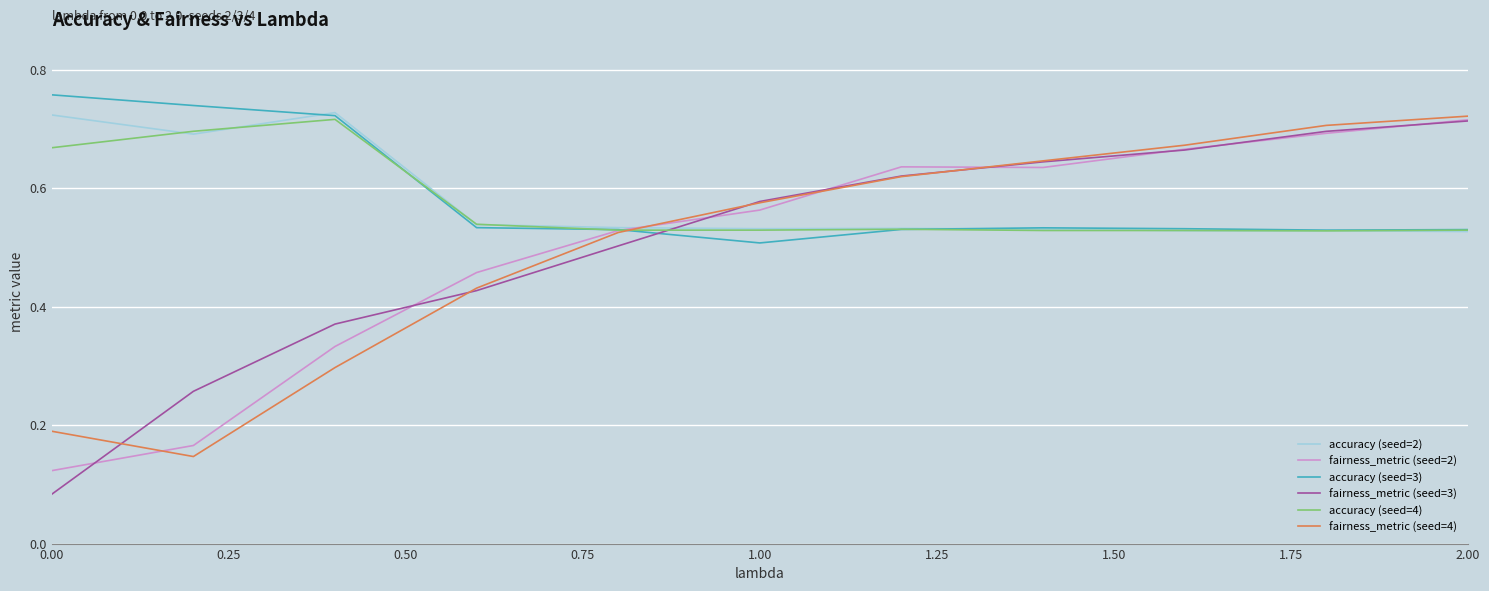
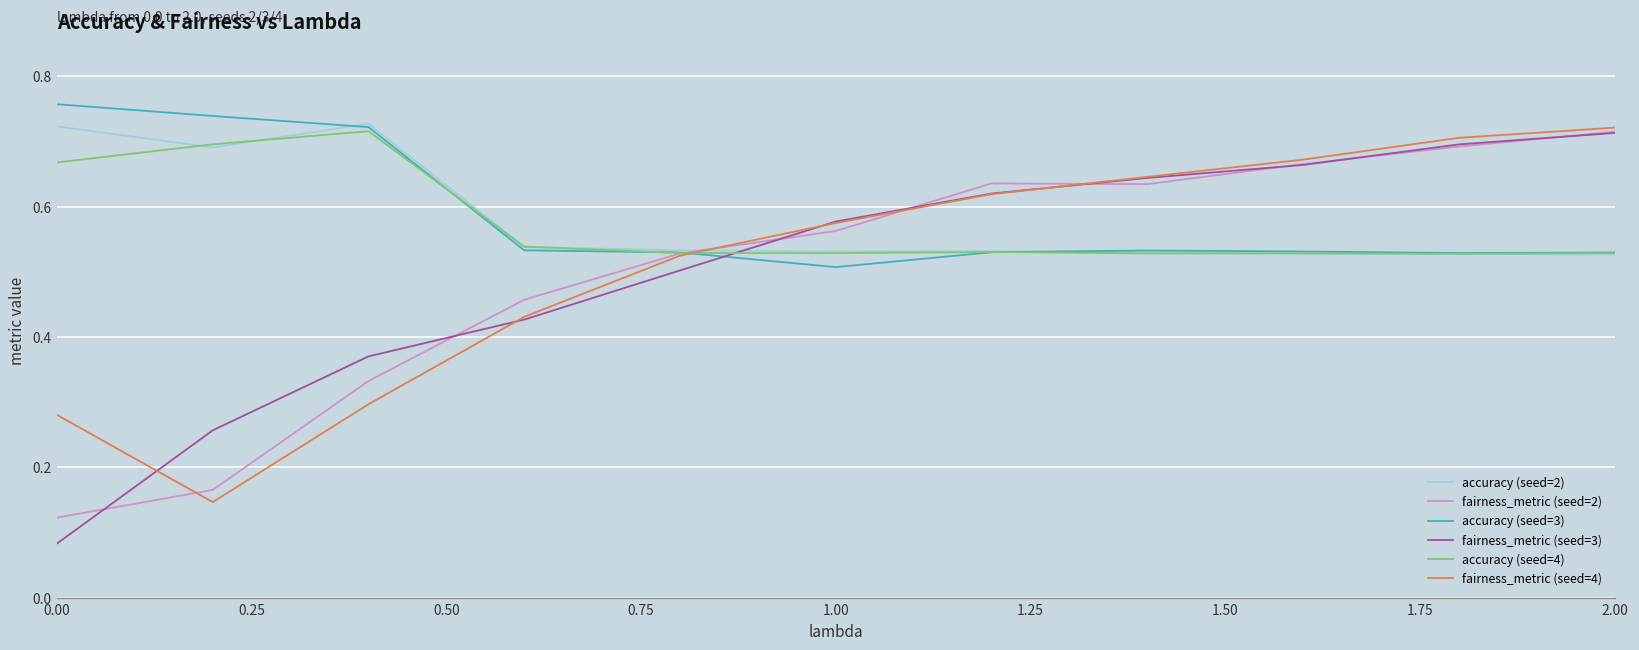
fairness_metric (seed=4), 0.00: 0.19 -> 0.28
